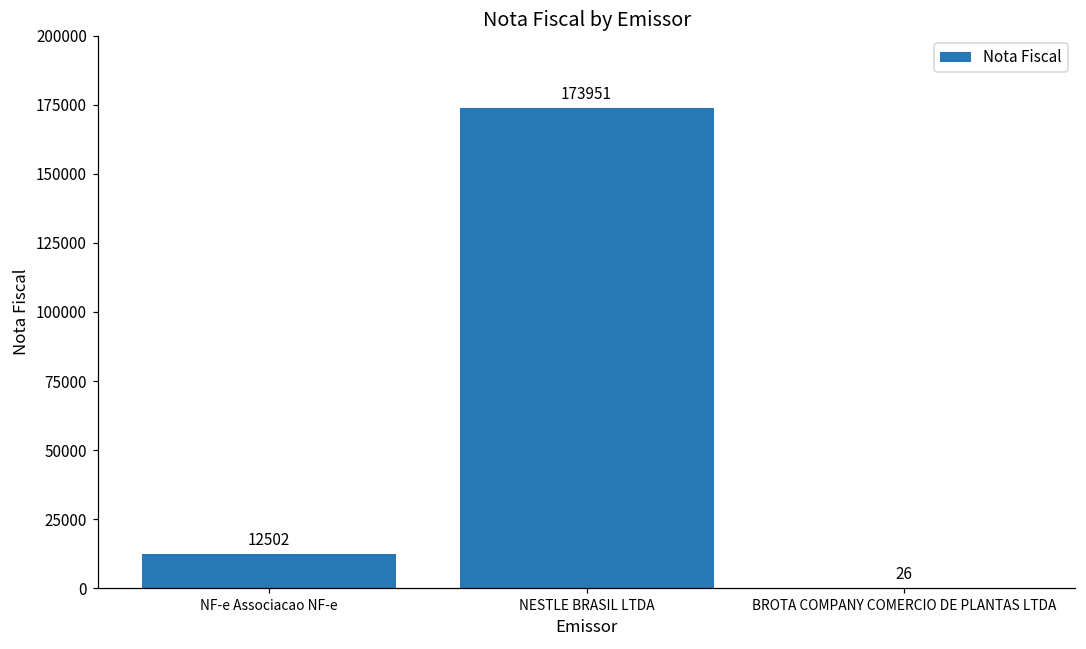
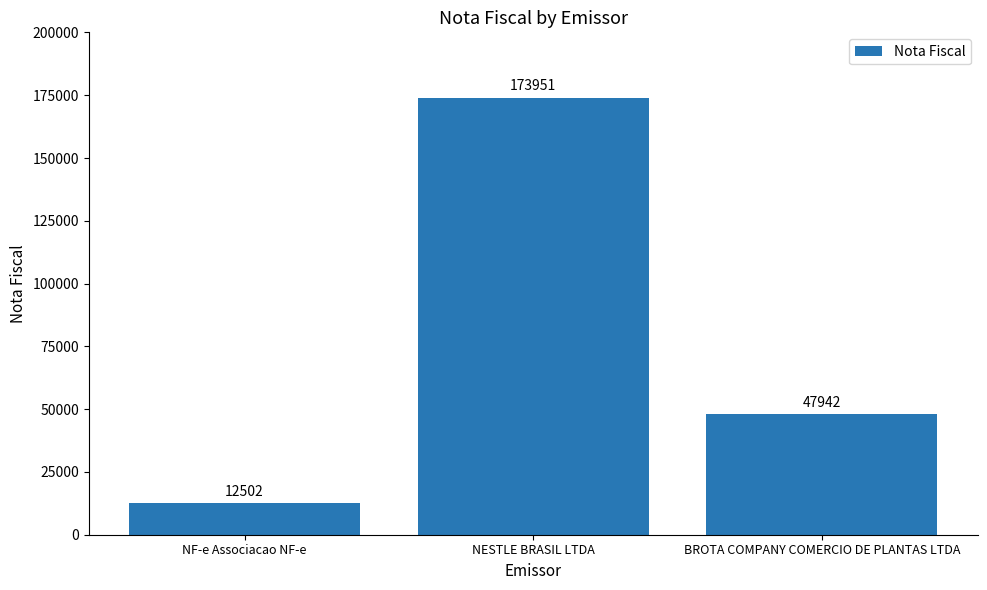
BROTA COMPANY COMERCIO DE PLANTAS LTDA: 26 -> 47942
